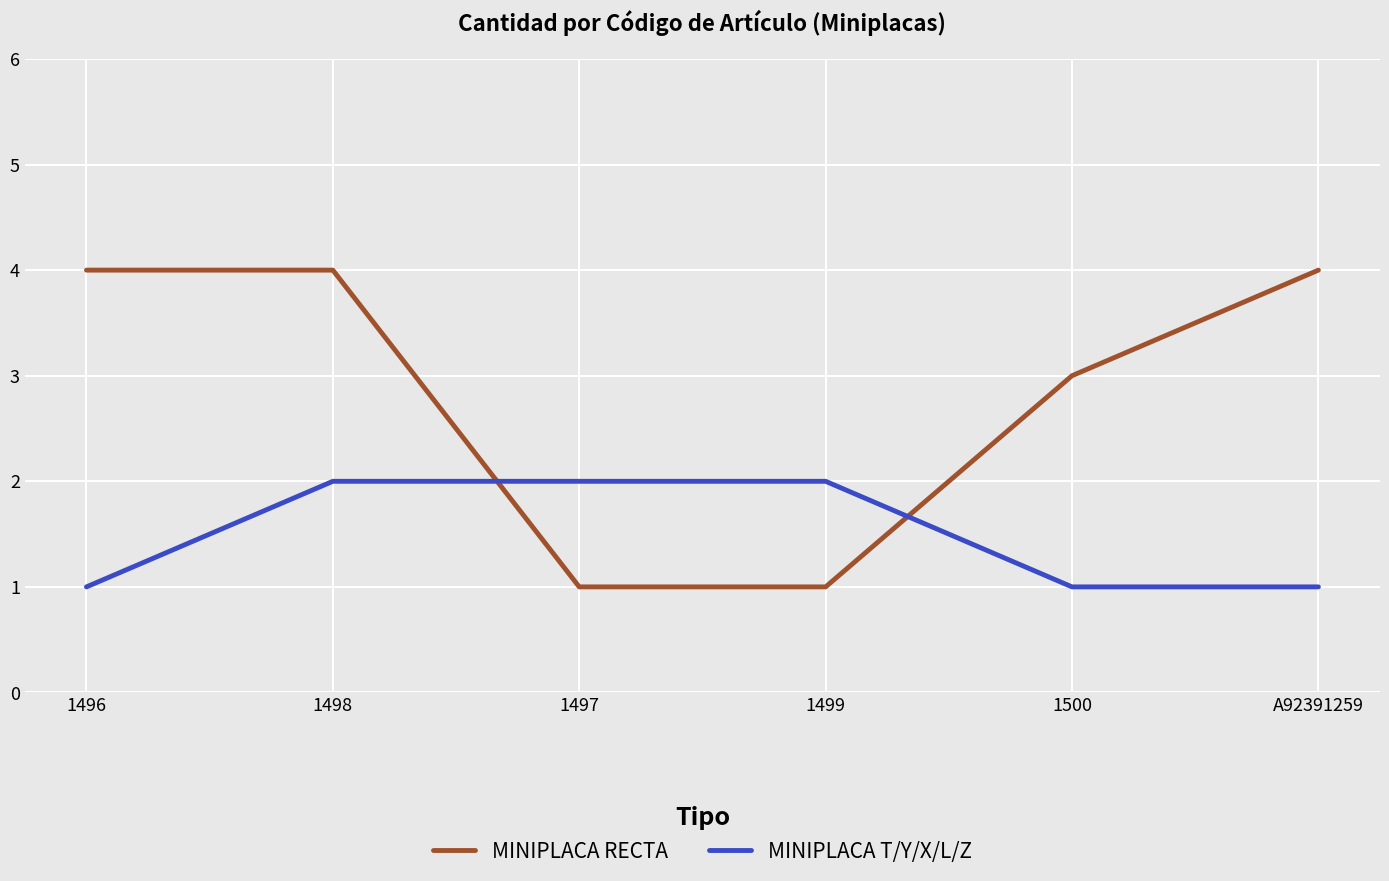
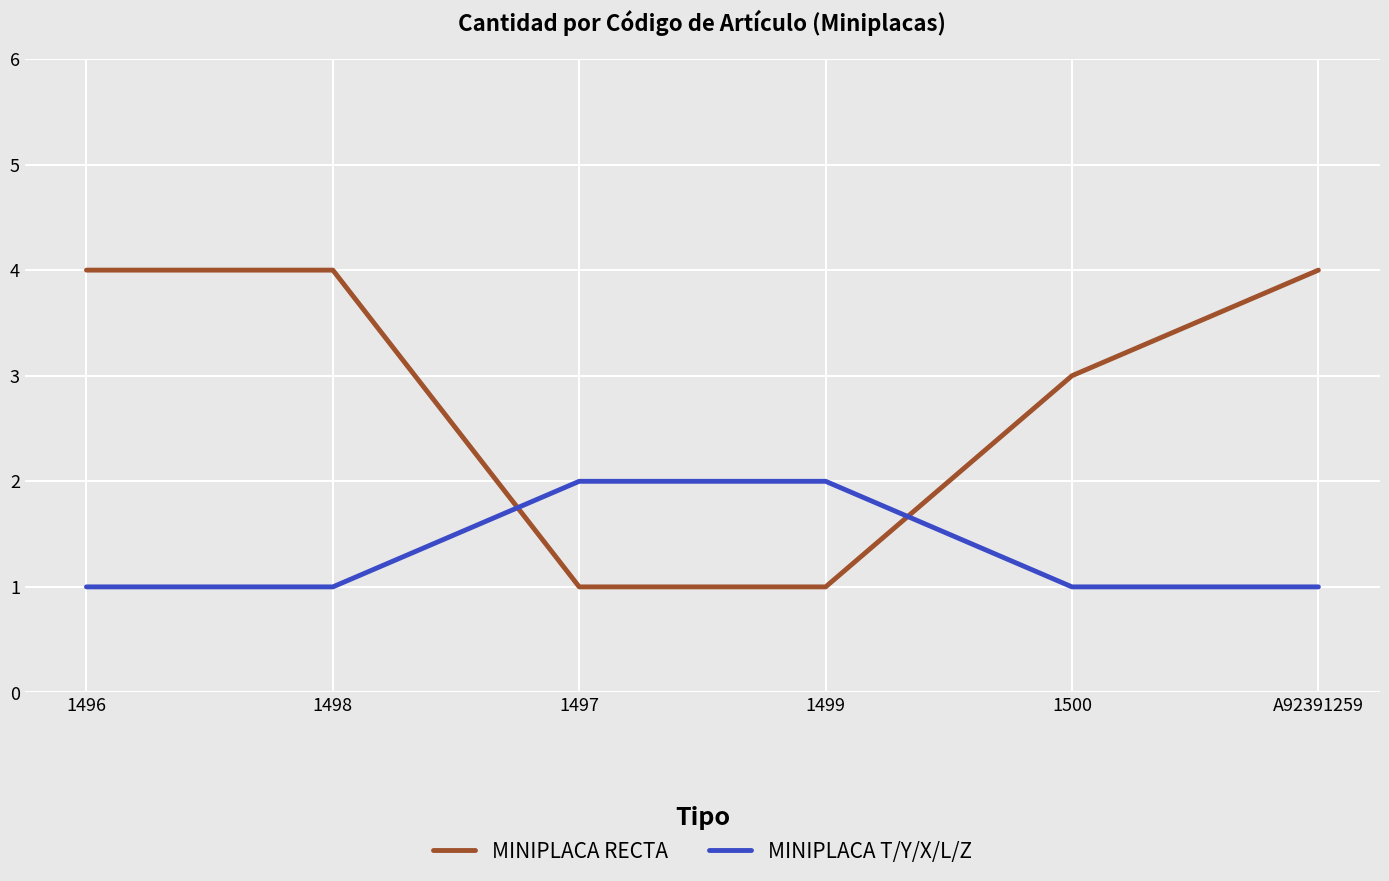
MINIPLACA T/Y/X/L/Z, 1498: 2 -> 1
